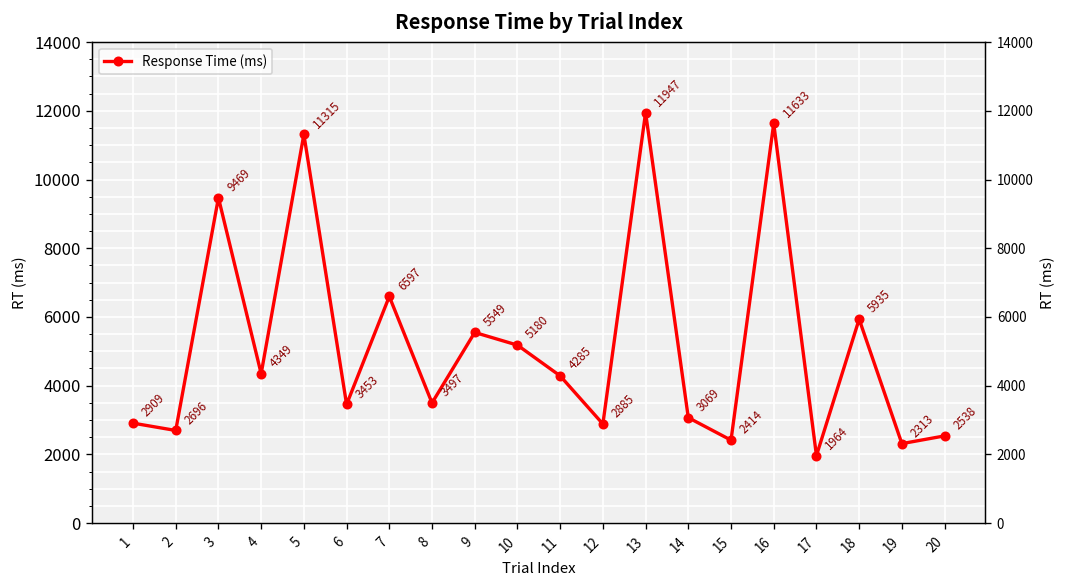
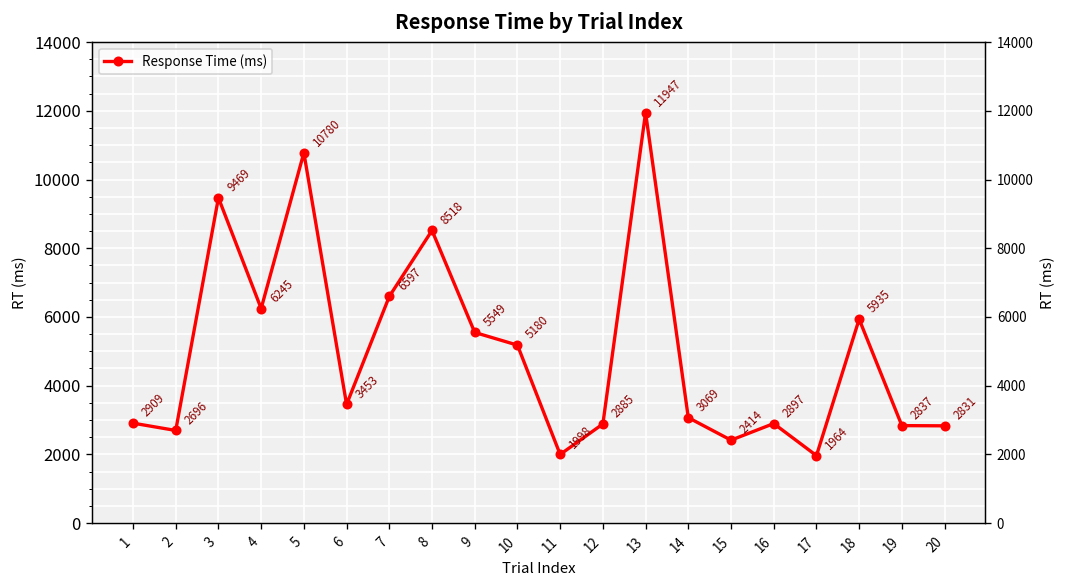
4: 4349 -> 6245
5: 11315 -> 10780
8: 3497 -> 8518
11: 4285 -> 1998
16: 11633 -> 2897
19: 2313 -> 2837
20: 2538 -> 2831
